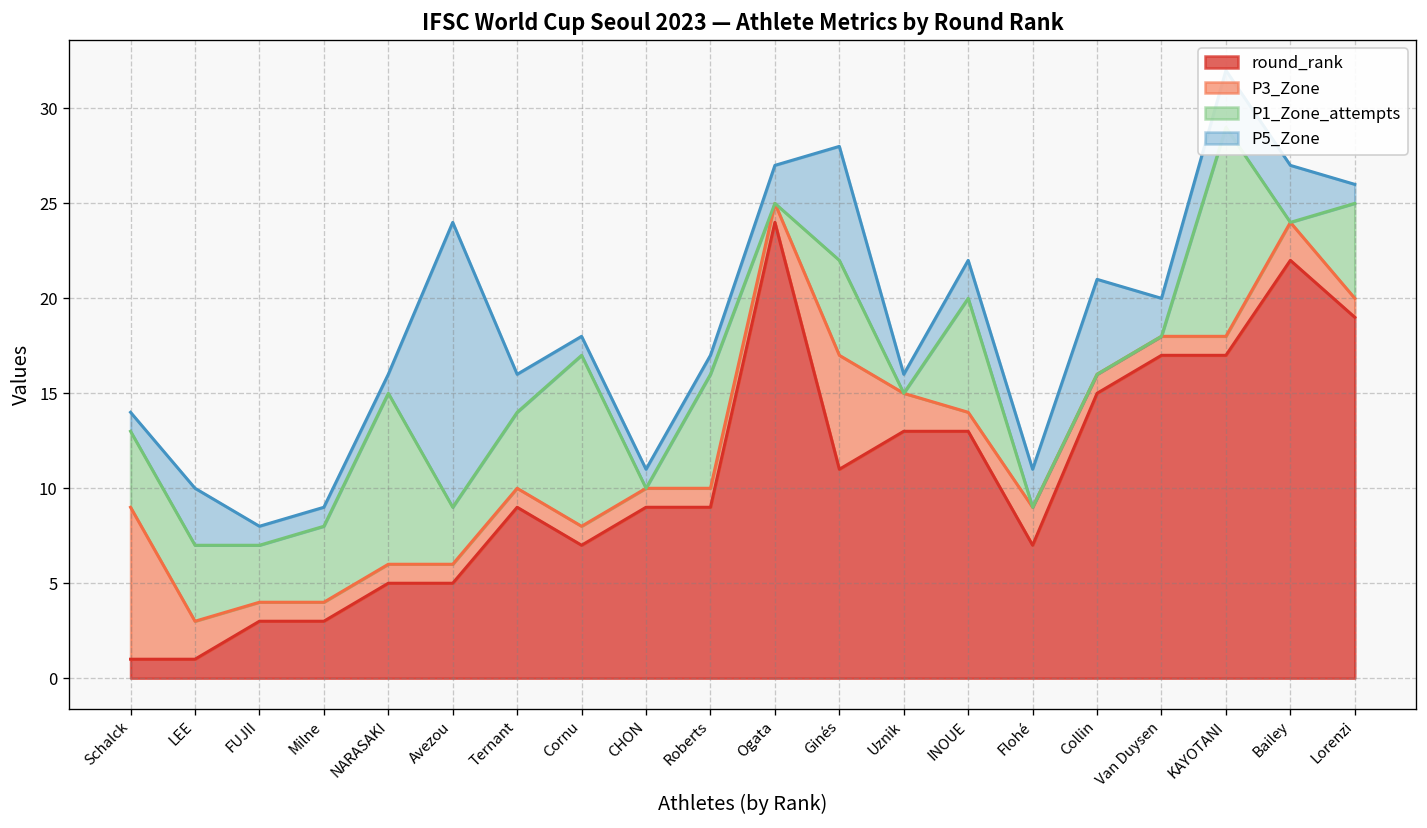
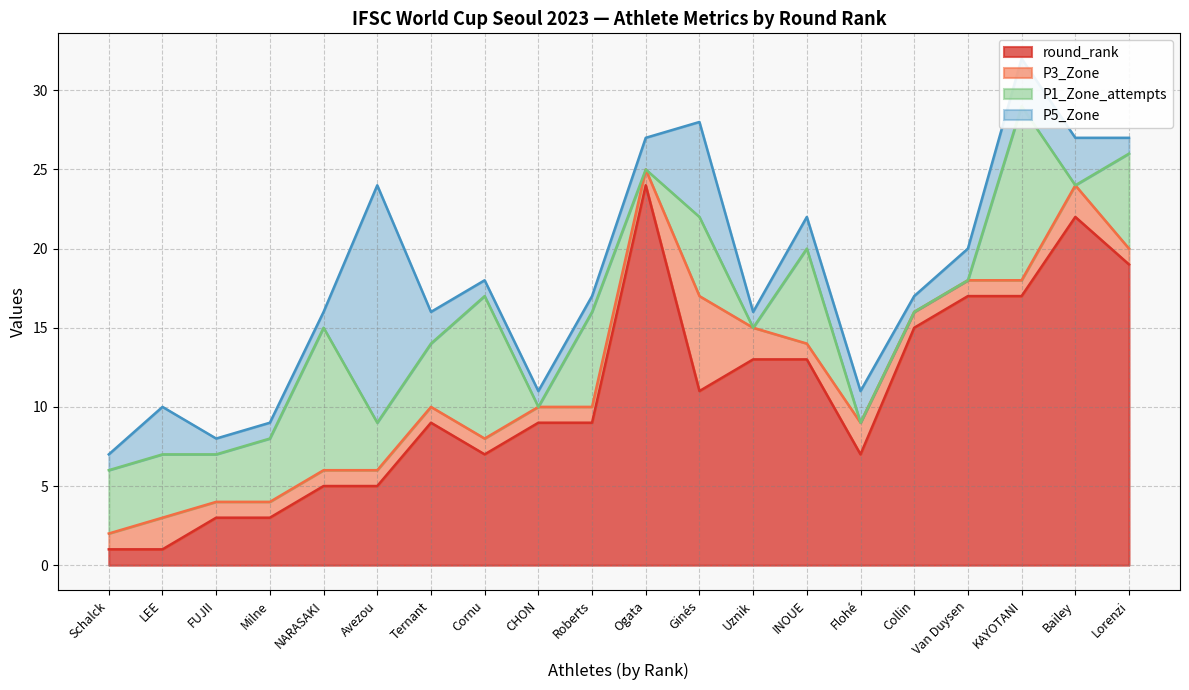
P3_Zone, Schalck: 8 -> 1
P5_Zone, Collin: 5 -> 1
P1_Zone_attempts, Lorenzi: 5 -> 6
